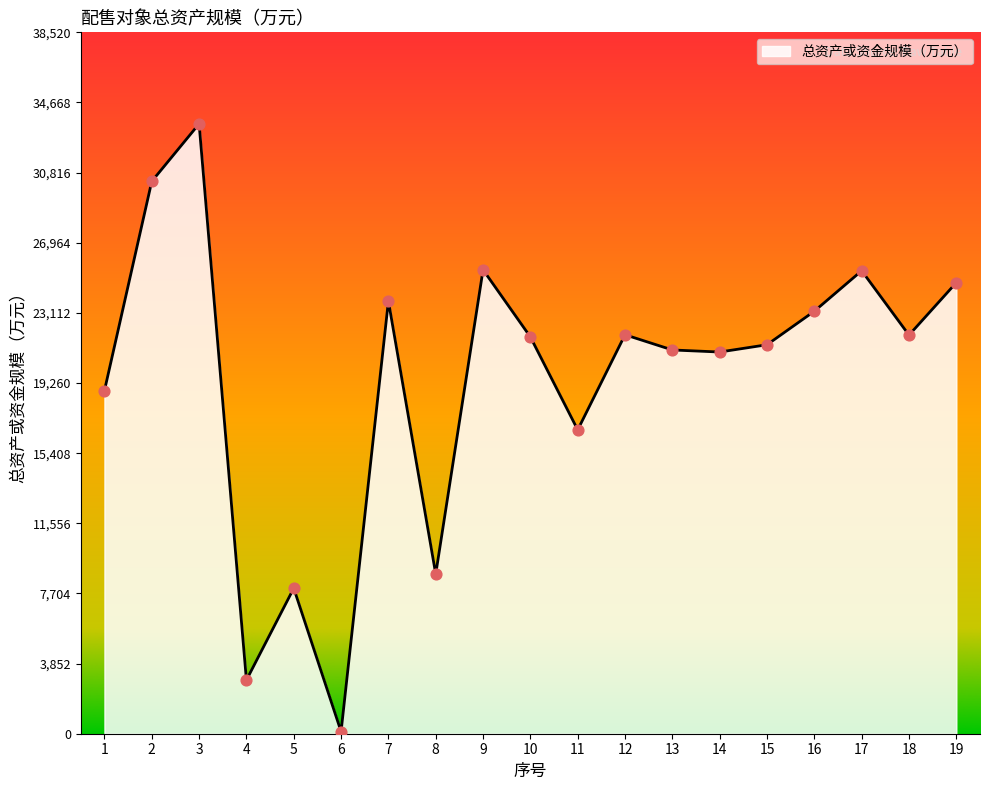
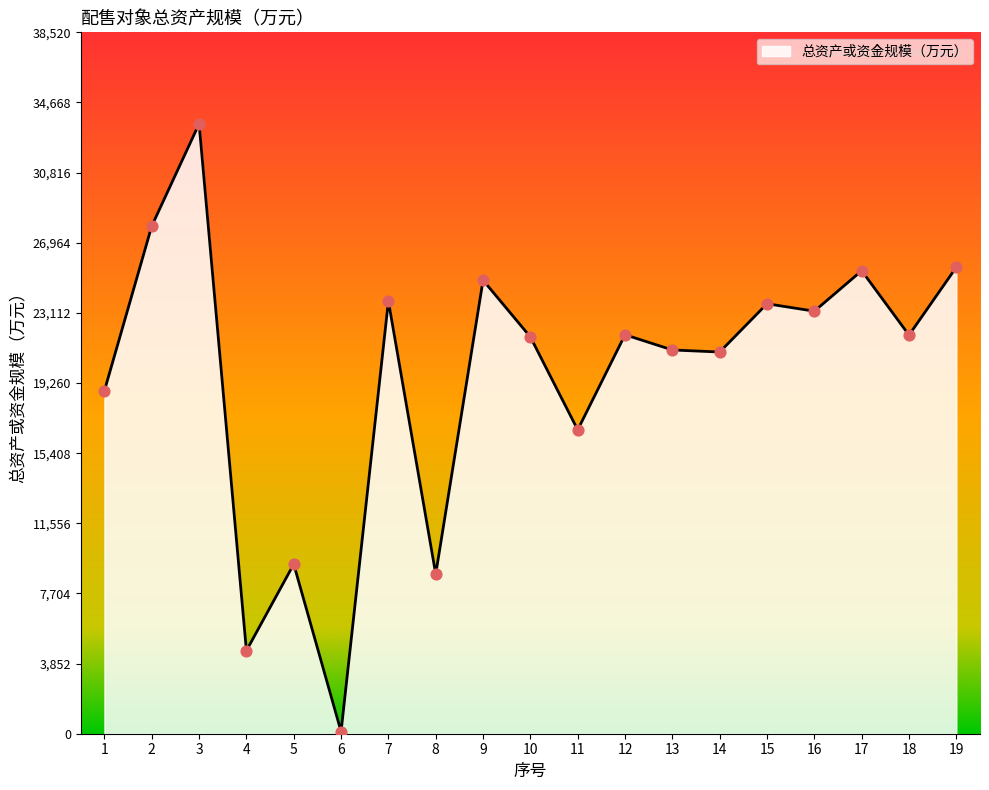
2: 30,300 -> 27,900
4: 2,900 -> 4,600
5: 8,000 -> 9,300
9: 25,500 -> 24,900
15: 21,400 -> 23,600
19: 24,800 -> 25,600
